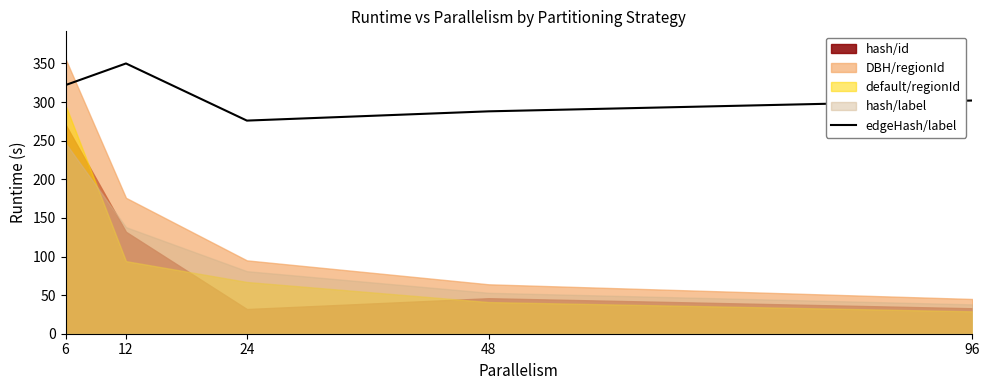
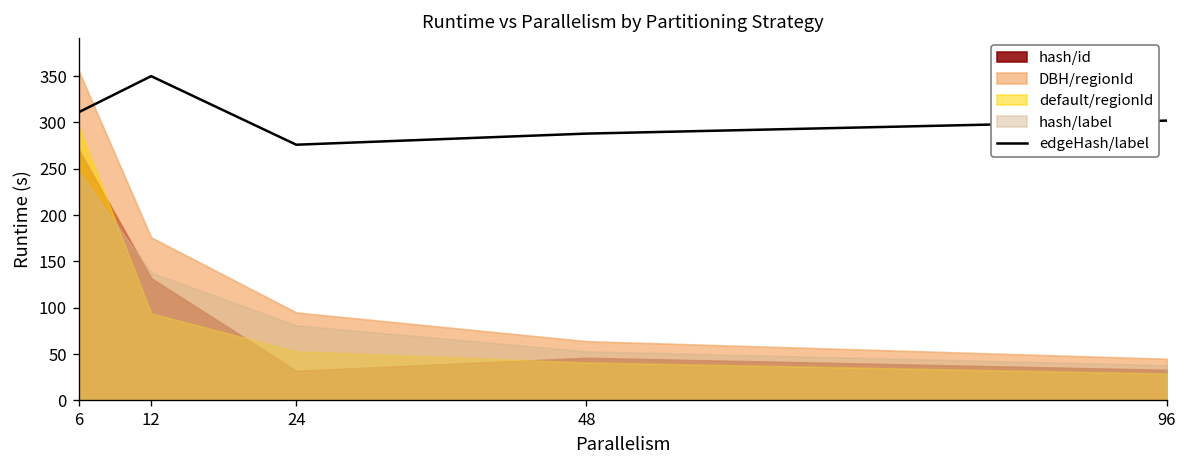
edgeHash/label, 6: 320 -> 310
default/regionId, 24: 70 -> 50
